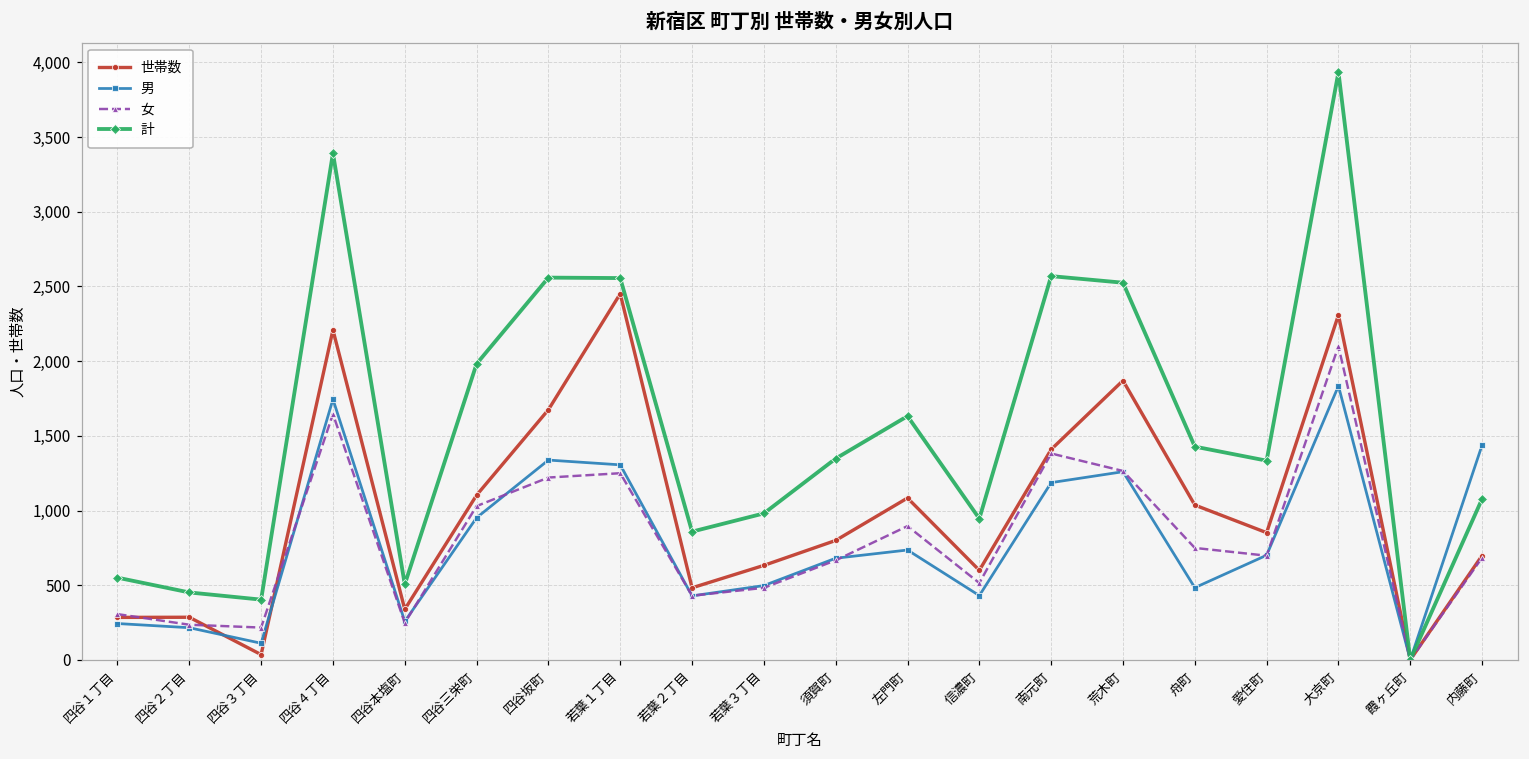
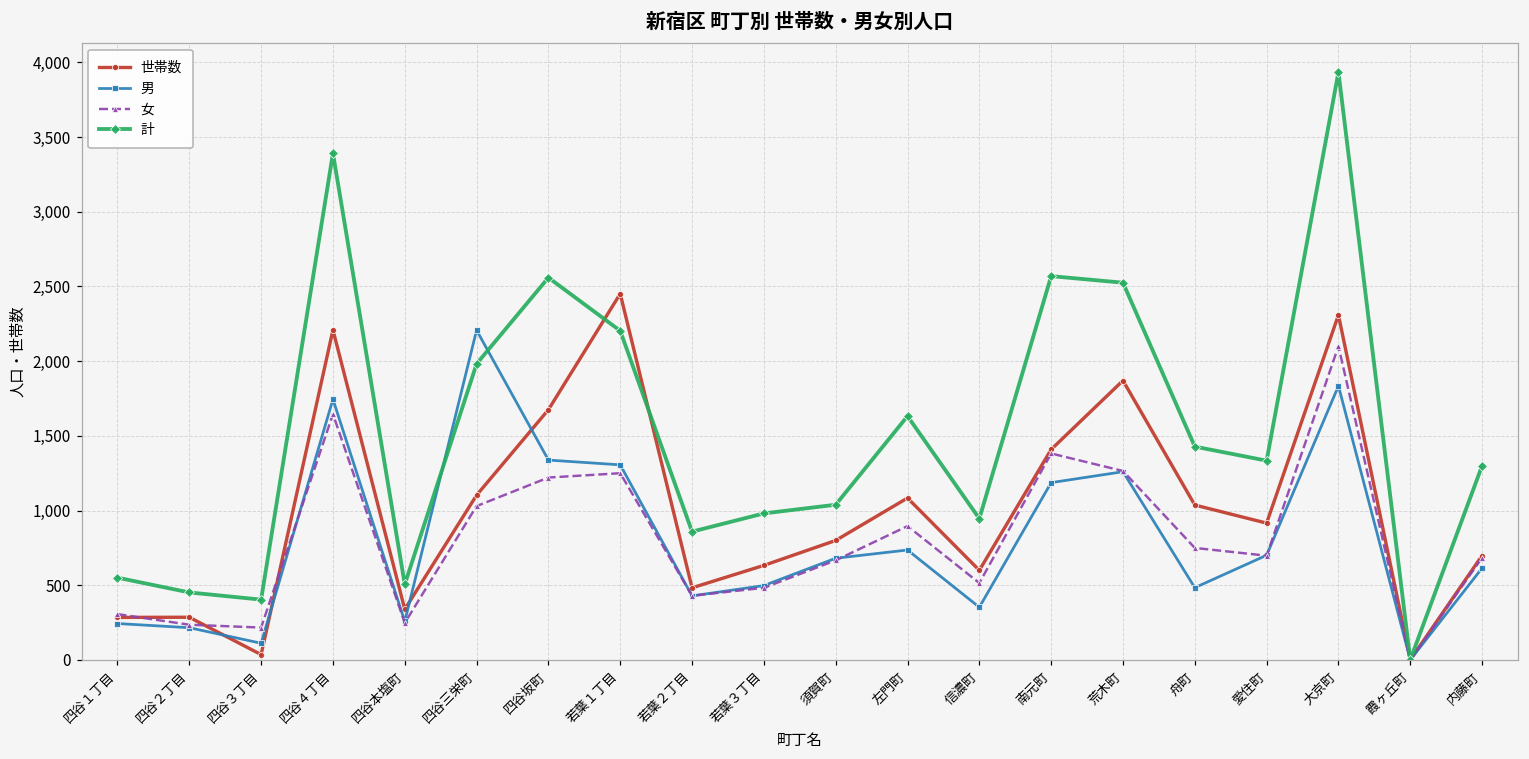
男, 四谷三栄町: 950 -> 2,210
計, 若葉１丁目: 2,560 -> 2,200
計, 須賀町: 1,350 -> 1,040
男, 信濃町: 430 -> 350
世帯数, 愛住町: 850 -> 920
男, 内藤町: 1,440 -> 620
計, 内藤町: 1,080 -> 1,300
